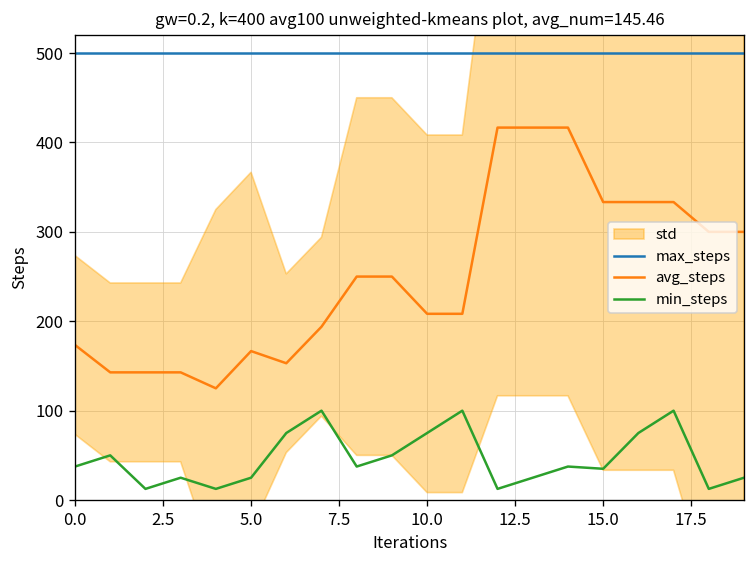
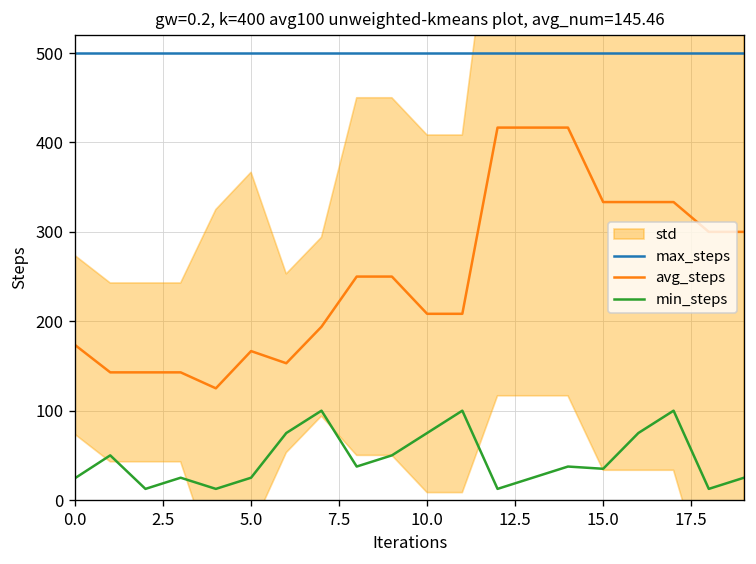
min_steps, 0.0: 40 -> 20
